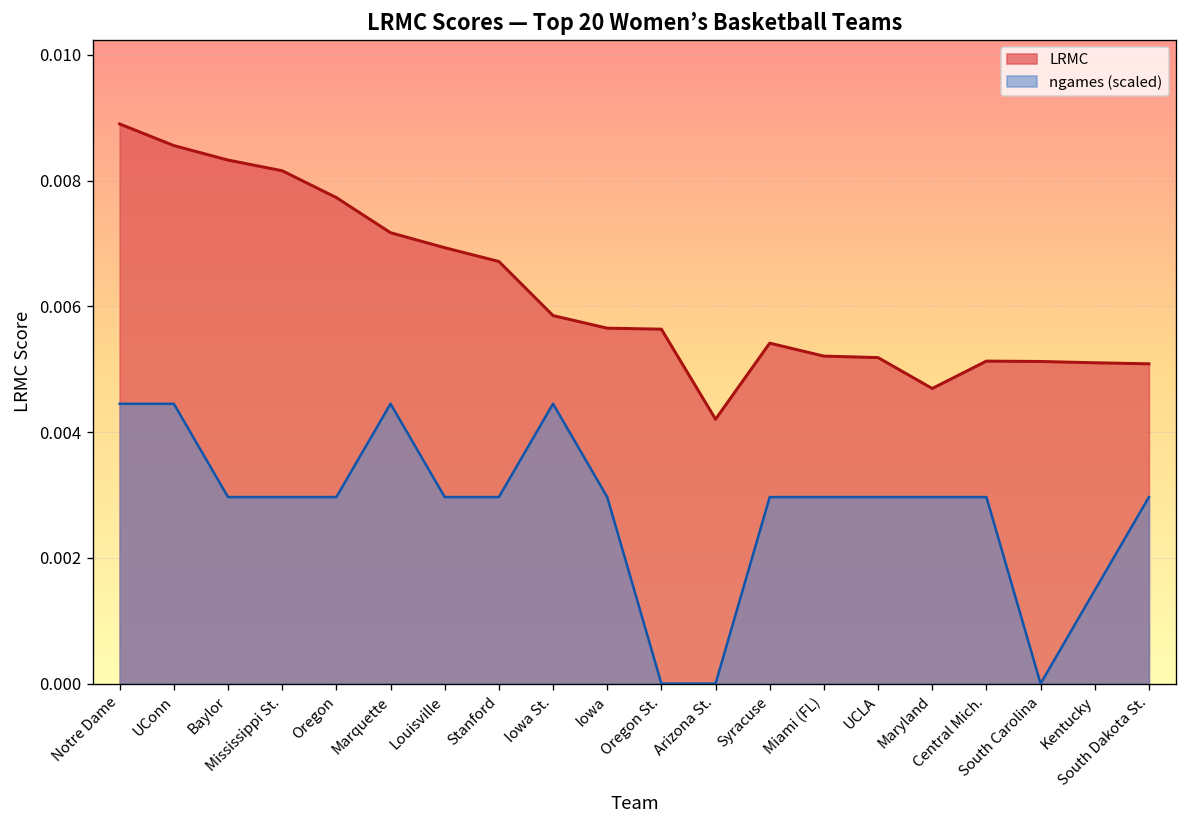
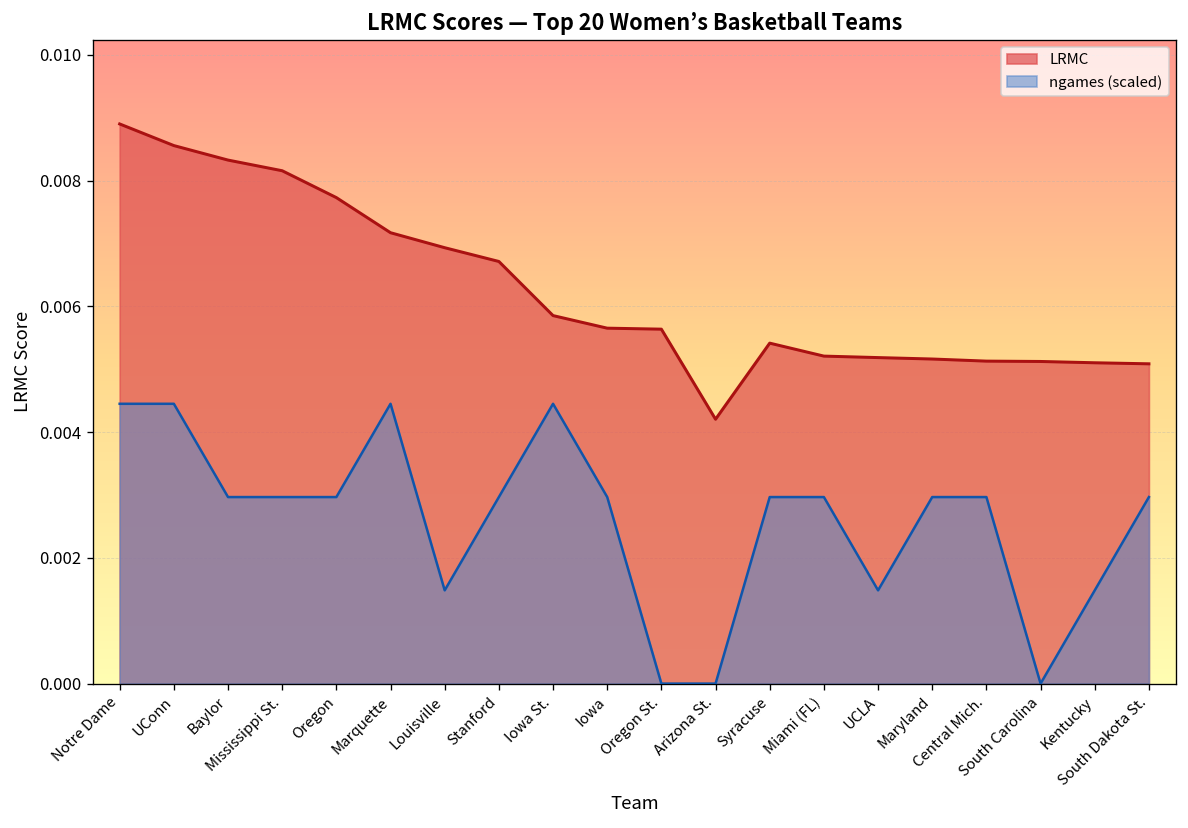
ngames (scaled), Louisville: 0.0030 -> 0.0015
ngames (scaled), UCLA: 0.0030 -> 0.0015
LRMC, Maryland: 0.0047 -> 0.0052
